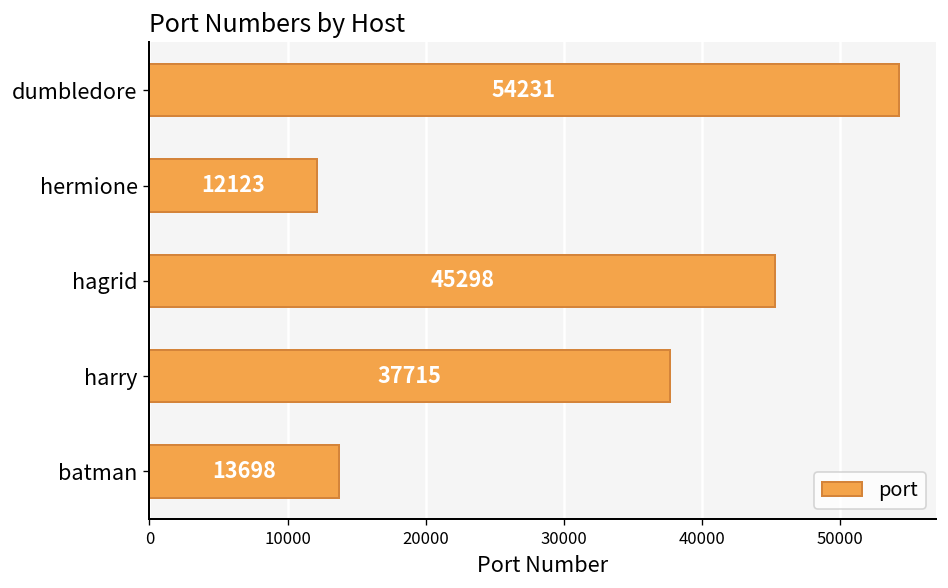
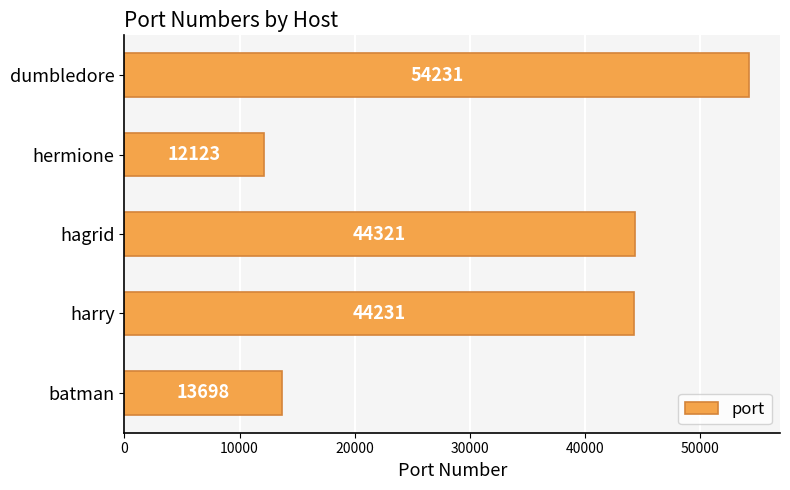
hagrid: 45298 -> 44321
harry: 37715 -> 44231
